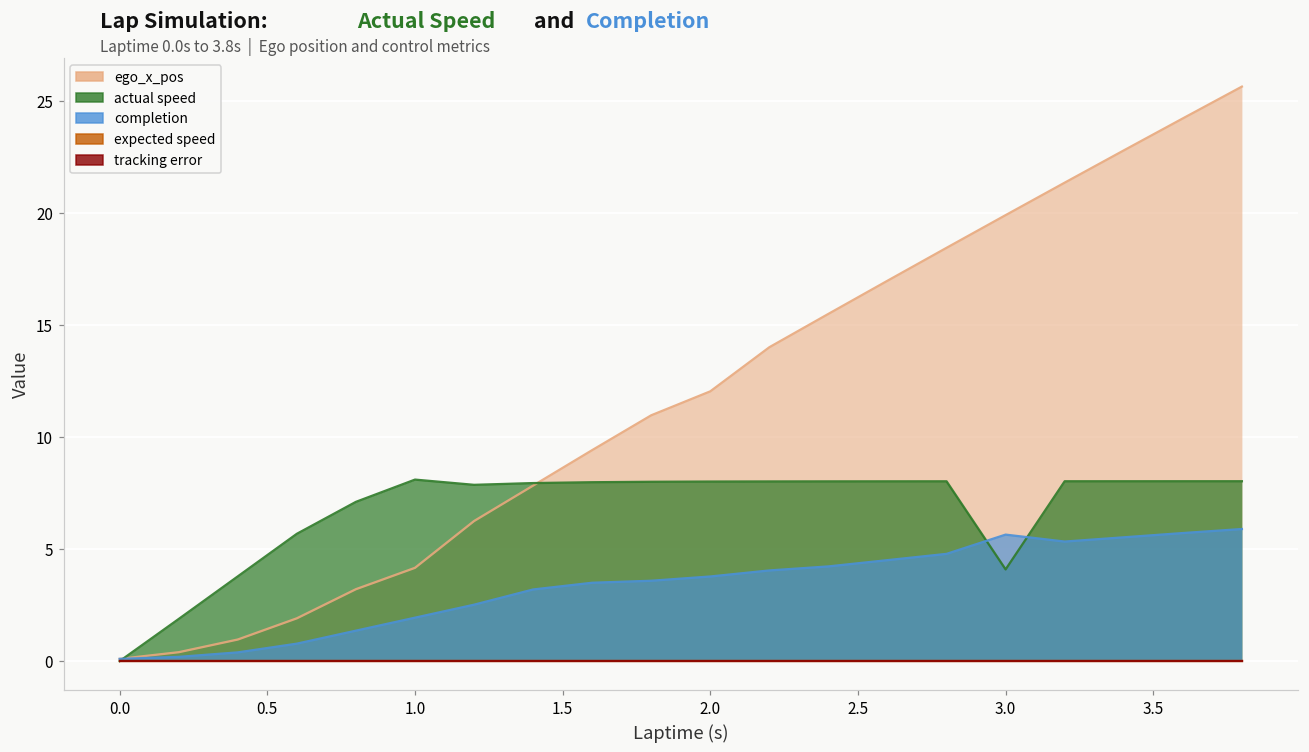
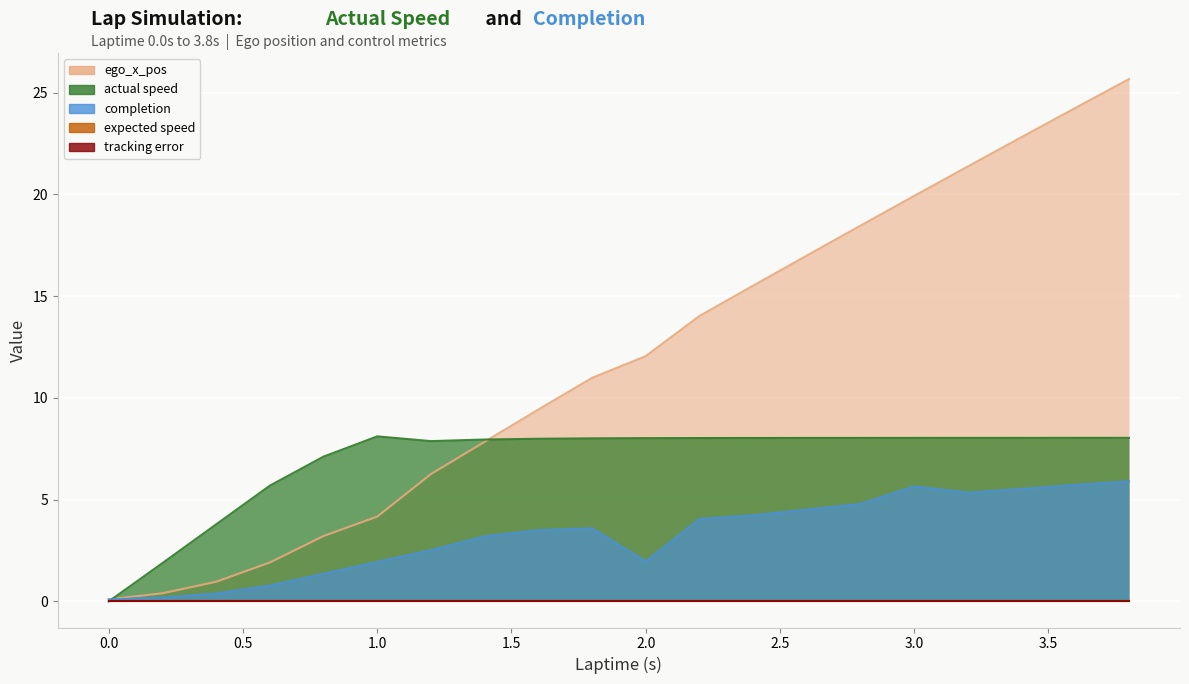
completion, 2.0: 3.8 -> 2.0
actual speed, 3.0: 4.1 -> 8.0
